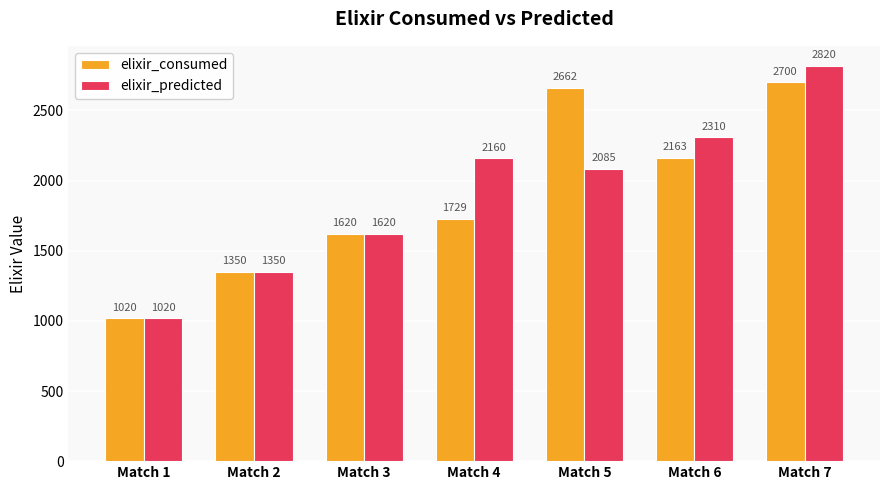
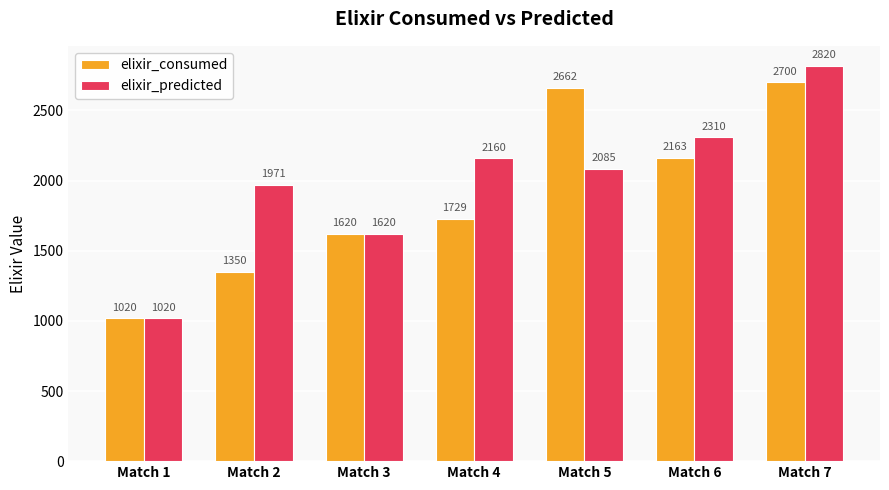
elixir_predicted, Match 2: 1350 -> 1971
